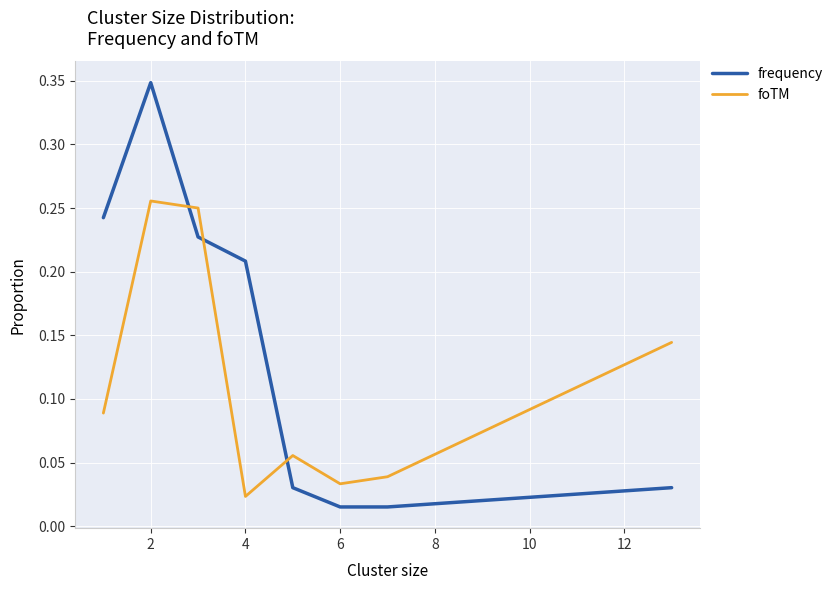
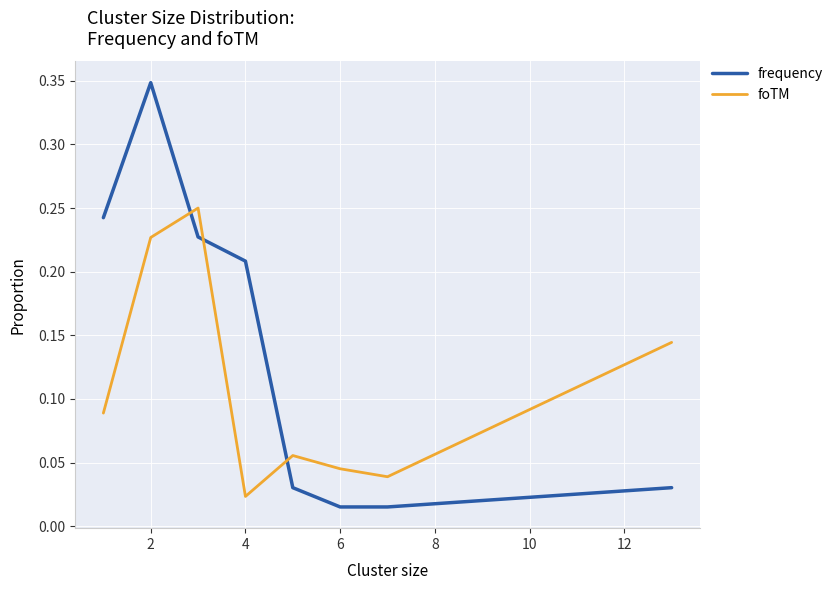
foTM, 2: 0.256 -> 0.227
foTM, 6: 0.033 -> 0.045
